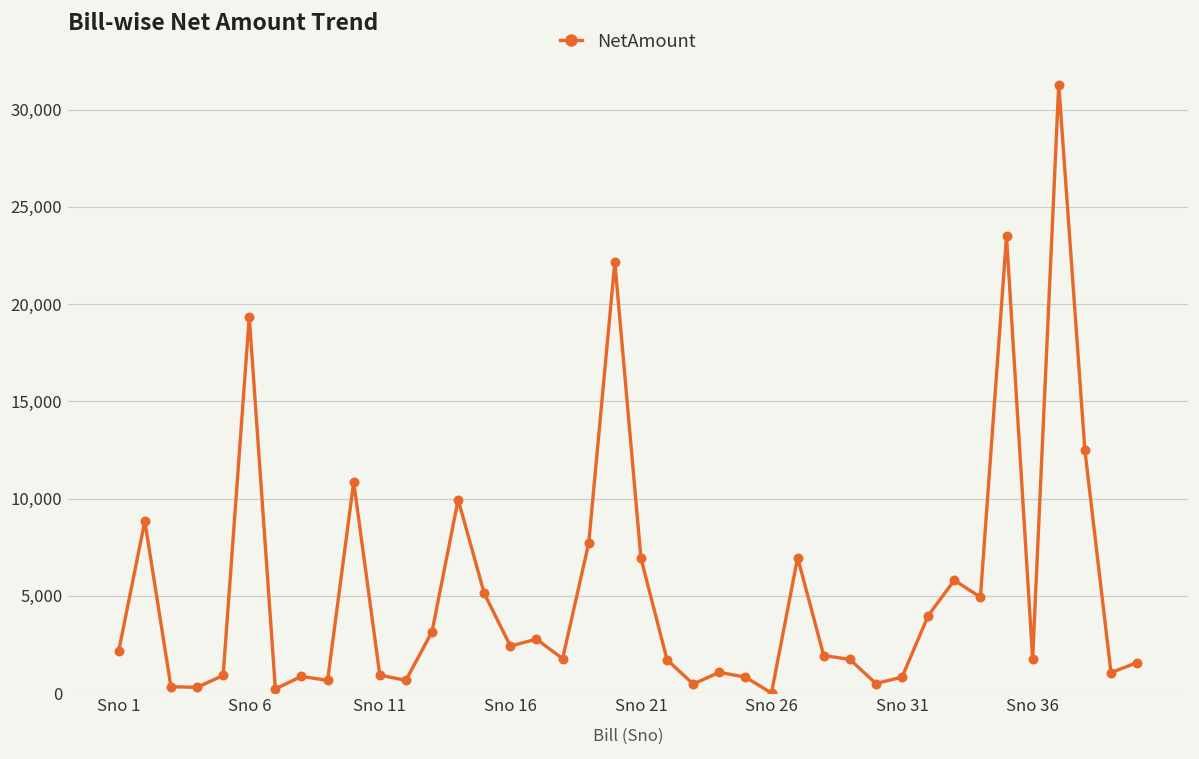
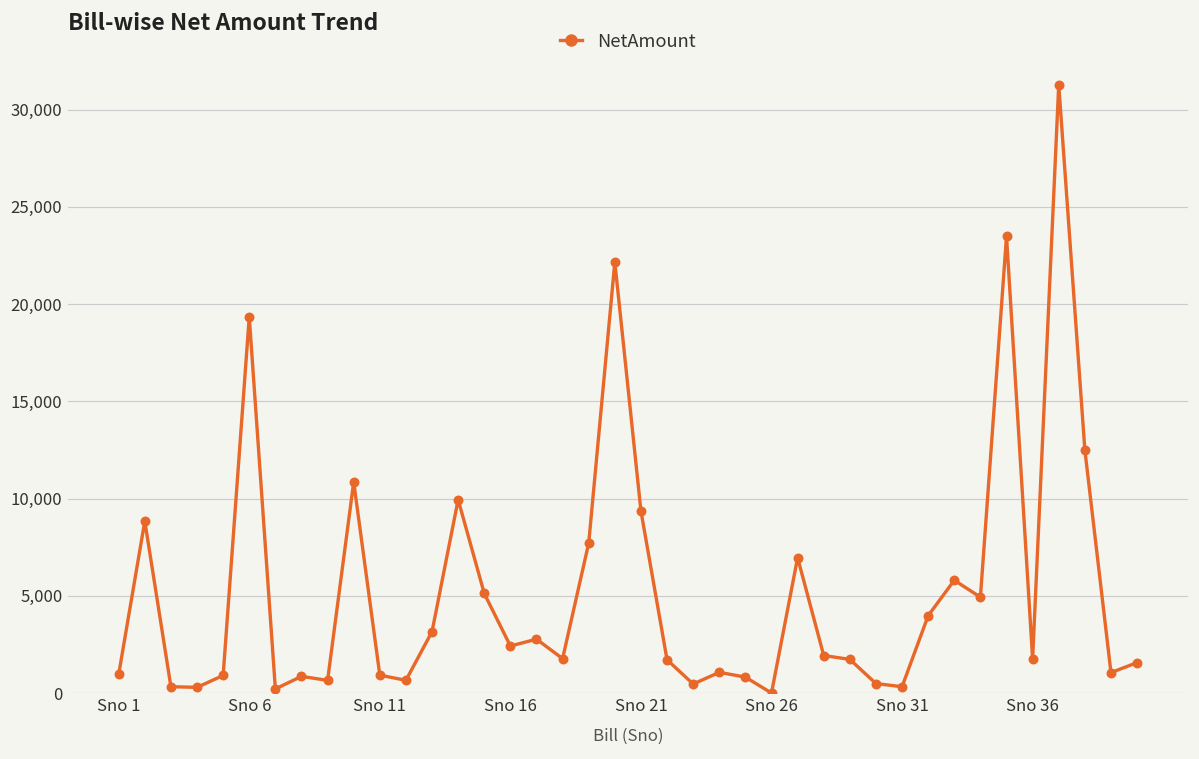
Sno 1: 2,200 -> 1,000
Sno 21: 6,900 -> 9,400
Sno 31: 800 -> 300
